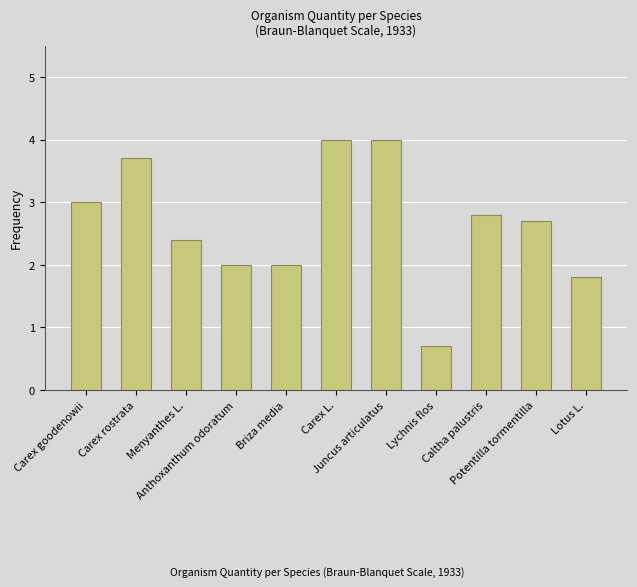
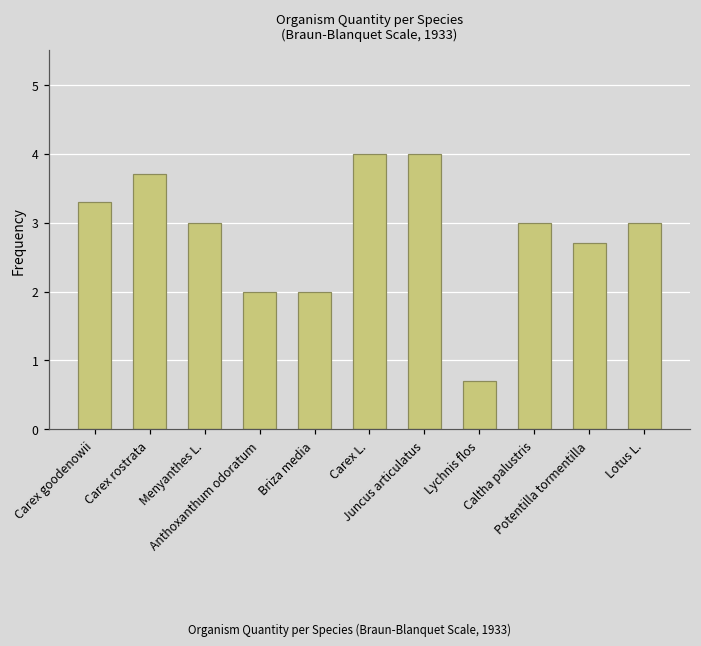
Carex goodenowii: 3.0 -> 3.3
Menyanthes L.: 2.4 -> 3.0
Caltha palustris: 2.8 -> 3.0
Lotus L.: 1.8 -> 3.0
